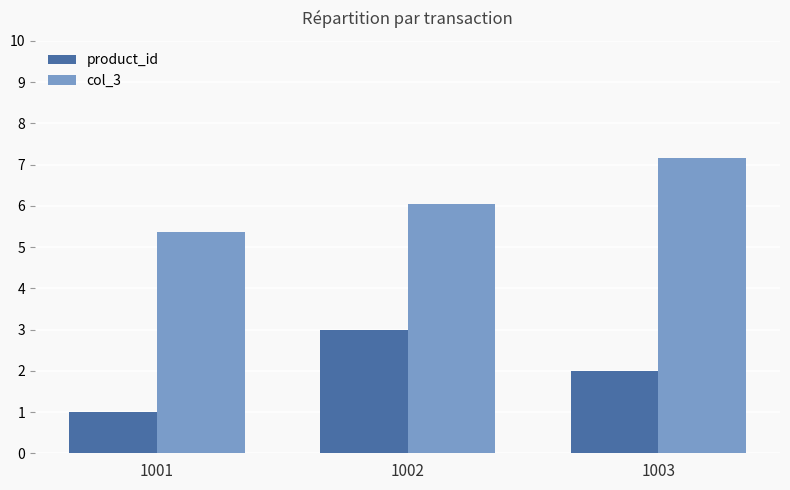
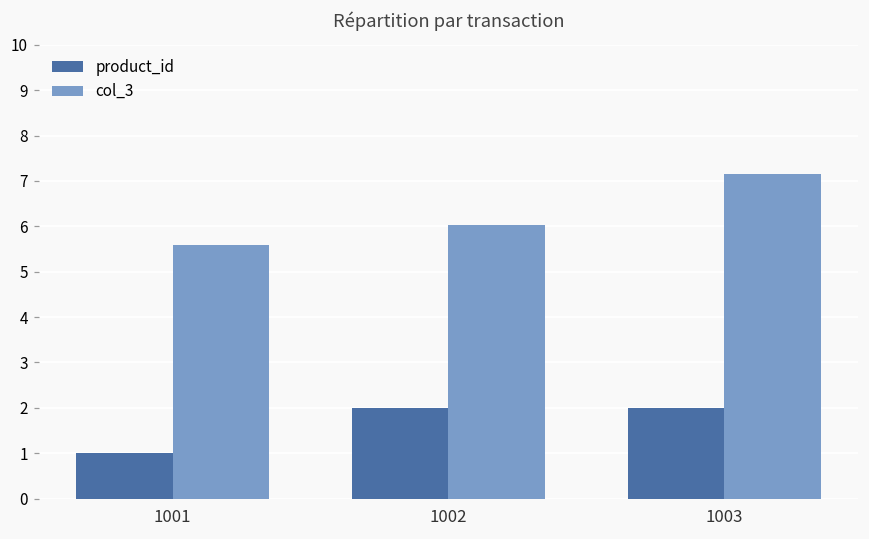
col_3, 1001: 5.4 -> 5.6
product_id, 1002: 3 -> 2
